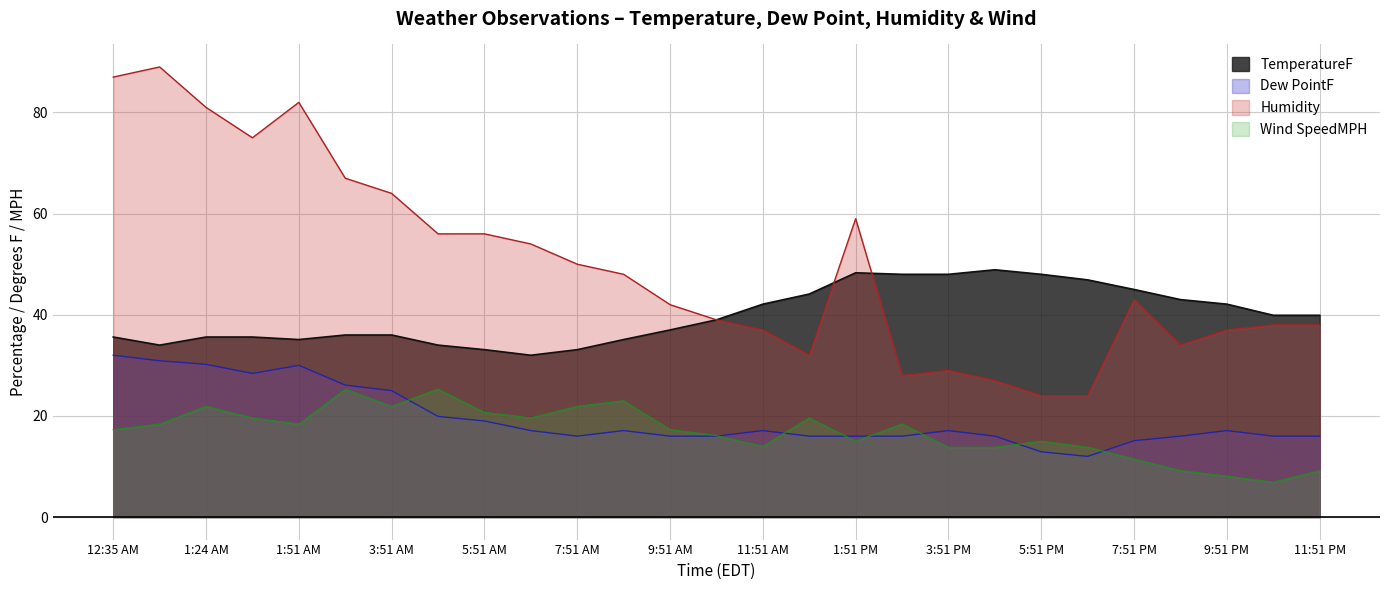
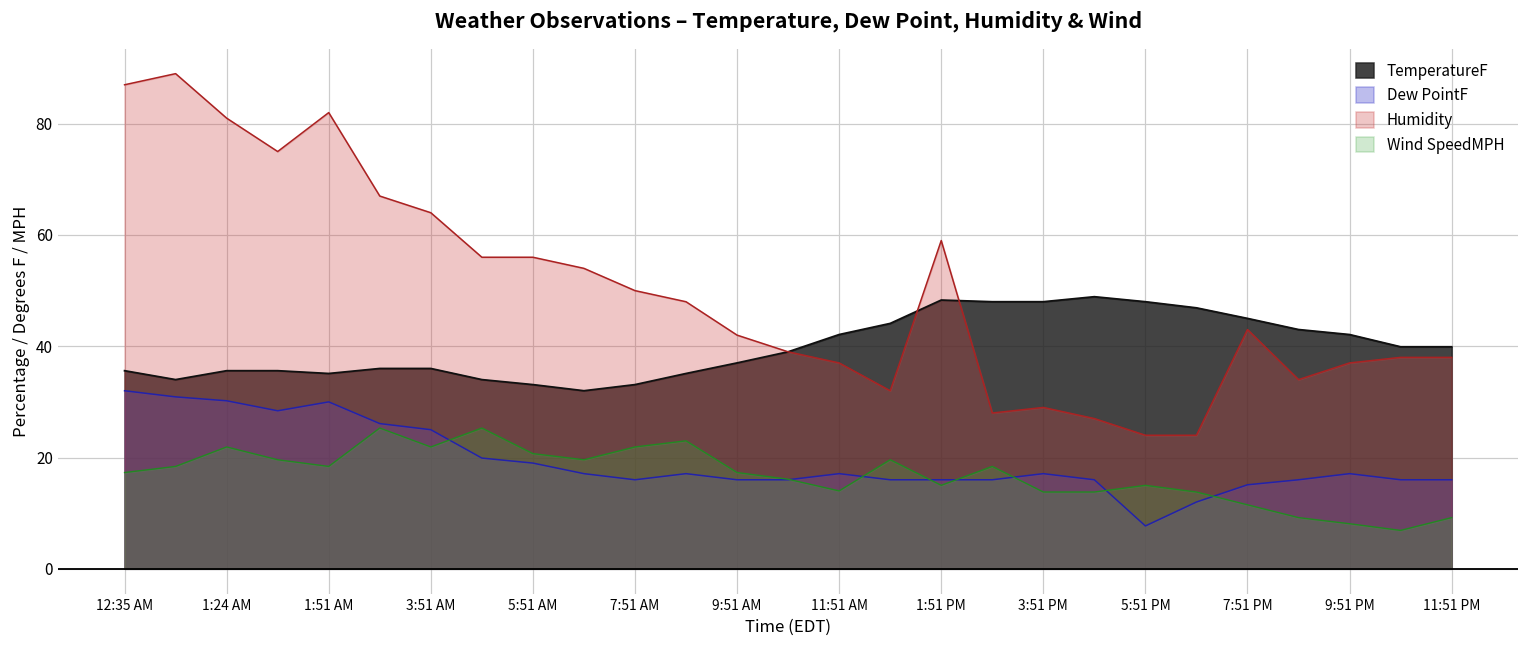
Dew PointF, 5:51 PM: 13 -> 8
